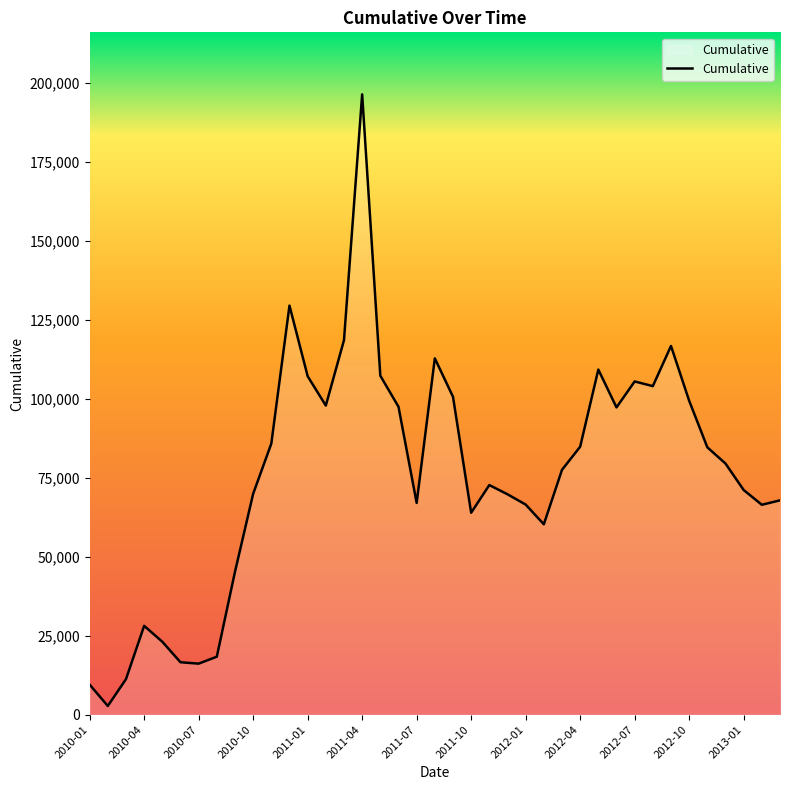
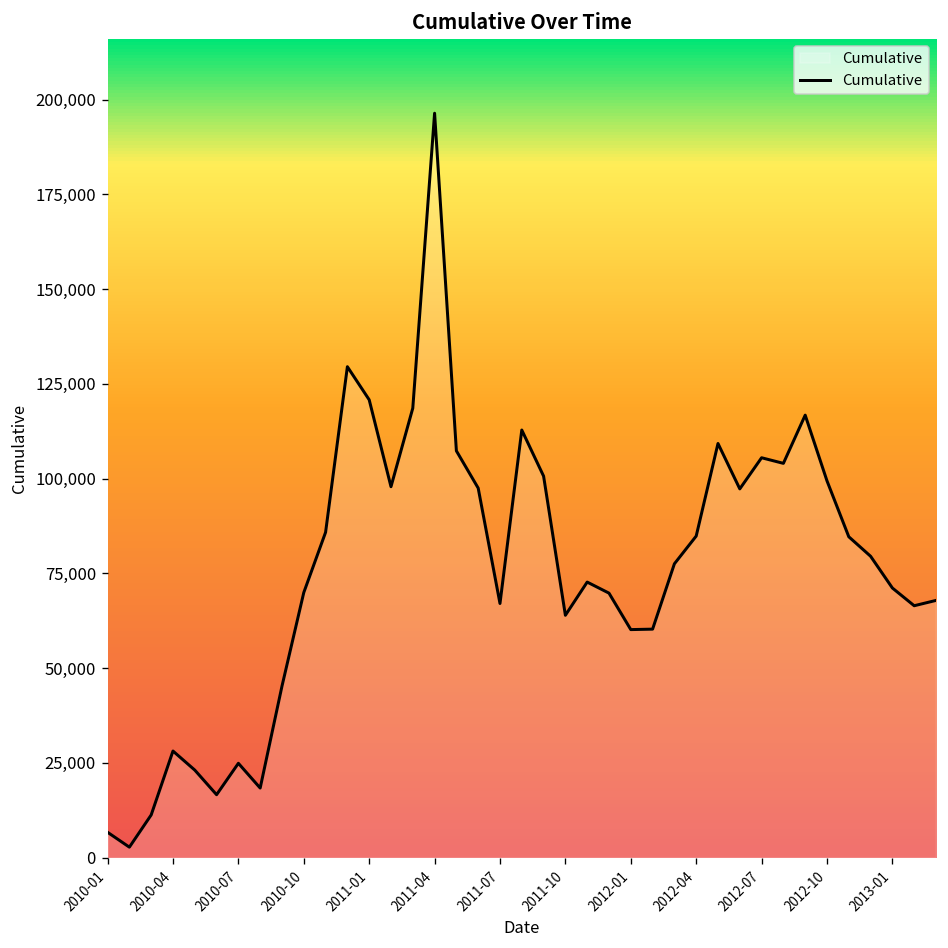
2010-01: 10,000 -> 7,000
2010-07: 16,000 -> 25,000
2011-01: 107,000 -> 121,000
2012-01: 67,000 -> 60,000
